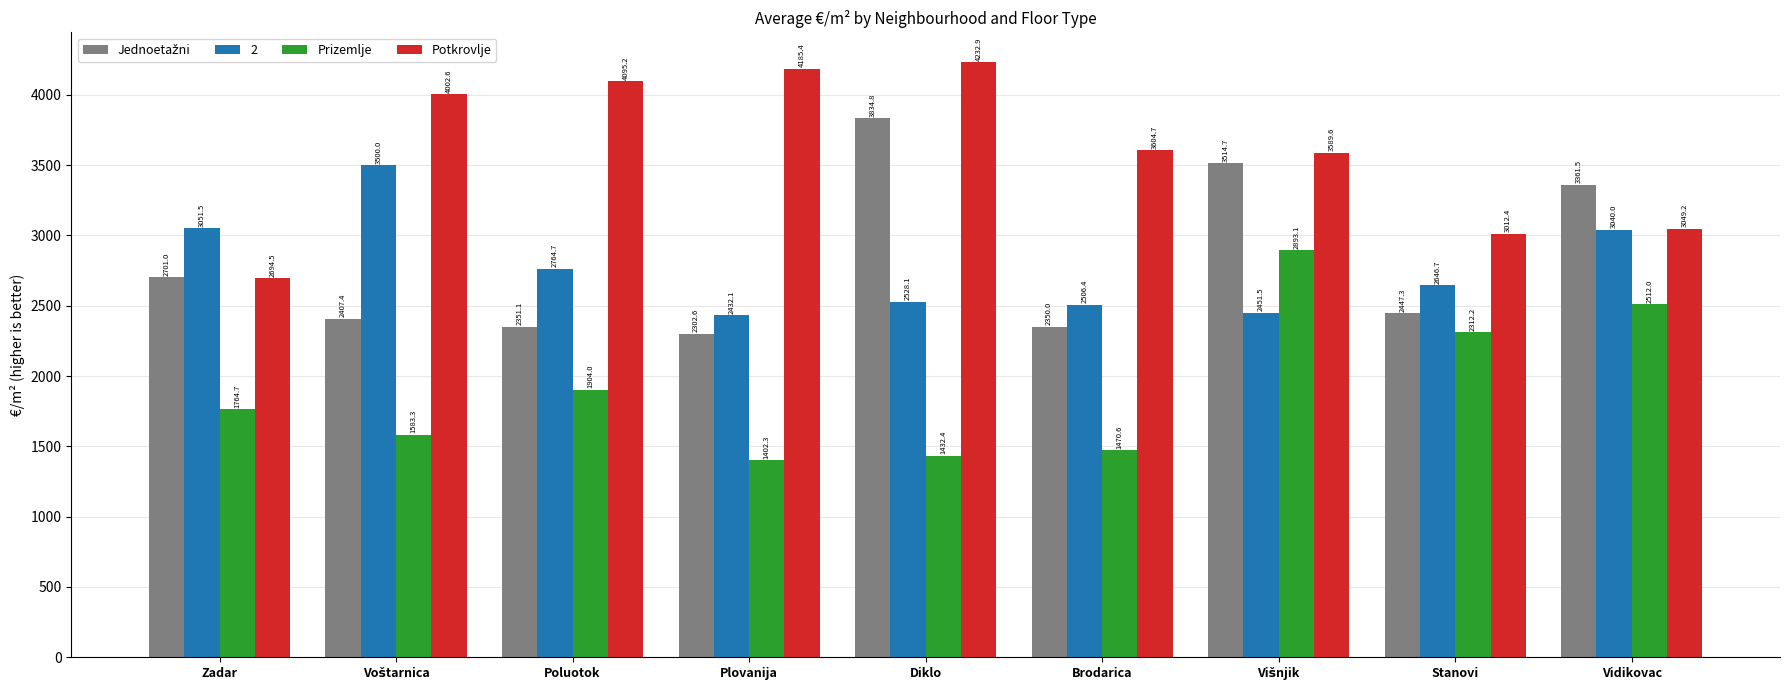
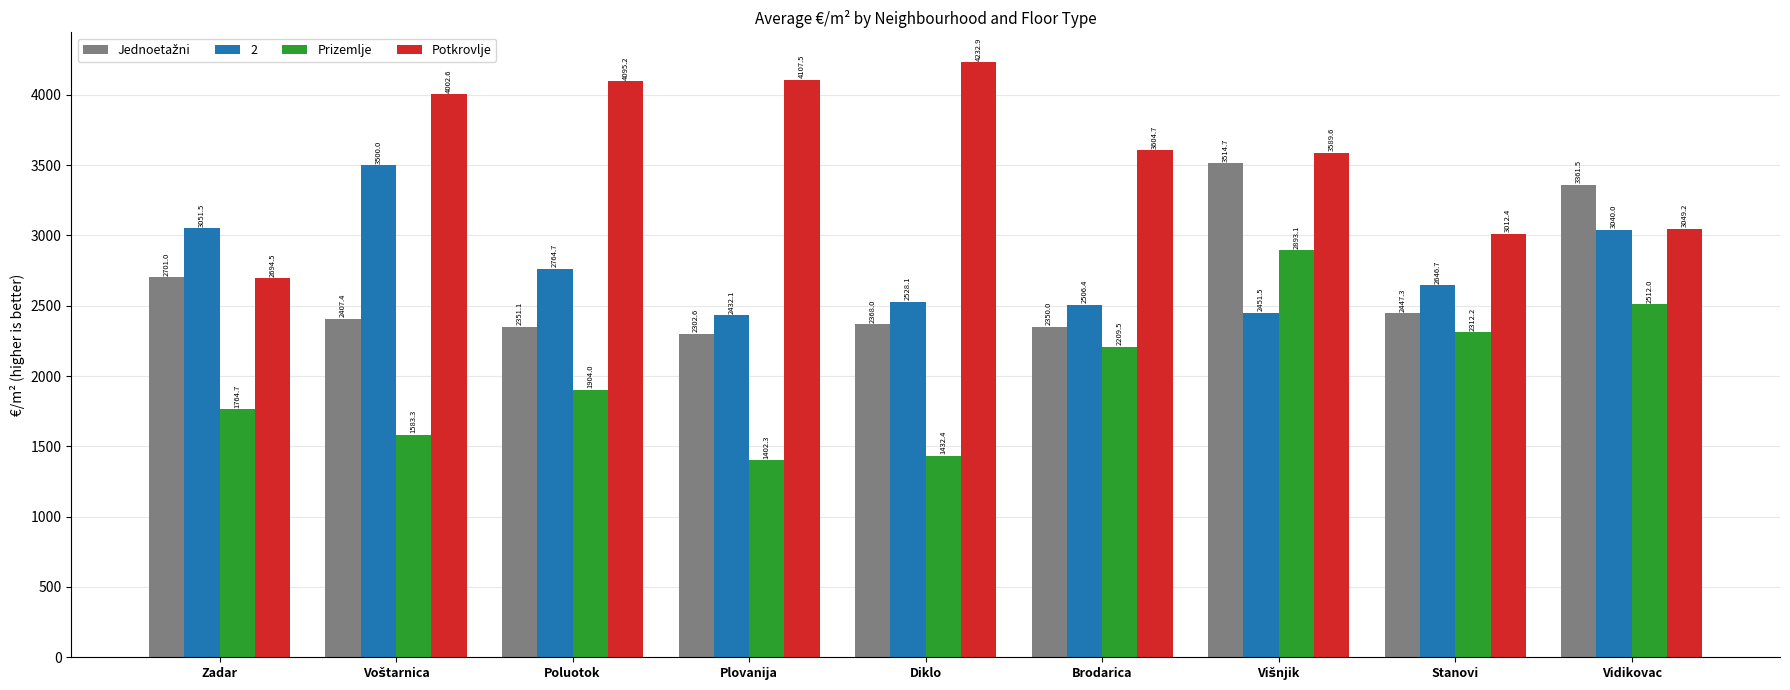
Potkrovlje, Plovanija: 4185.4 -> 4107.5
Jednoetažni, Diklo: 3834.8 -> 2368.0
Prizemlje, Brodarica: 1470.6 -> 2209.5
